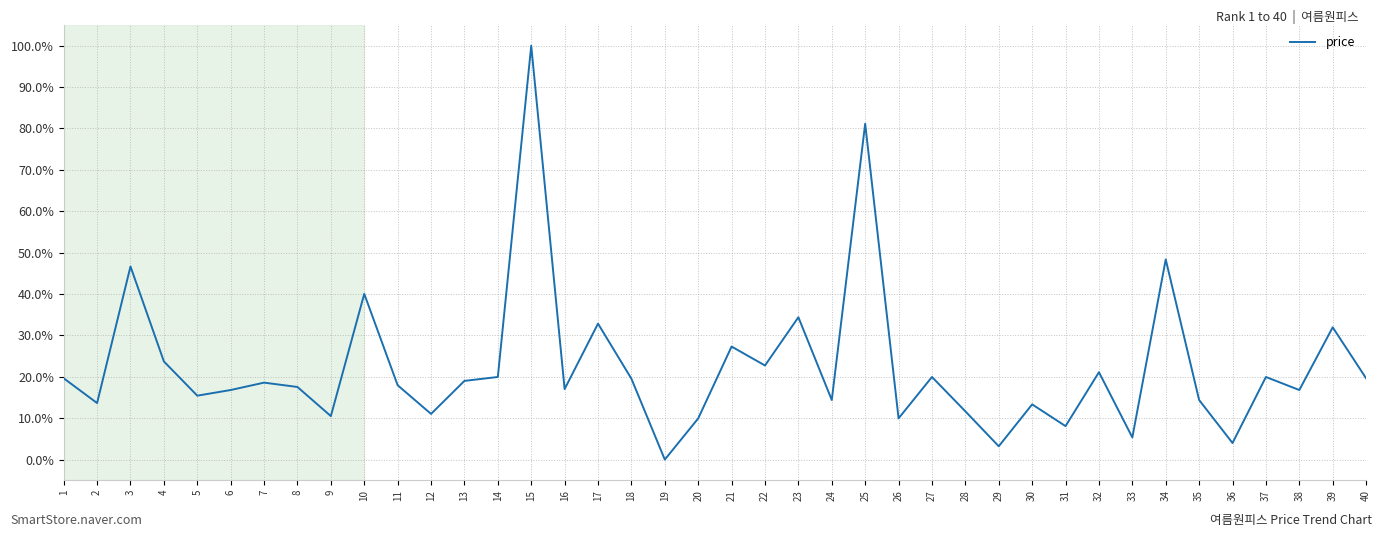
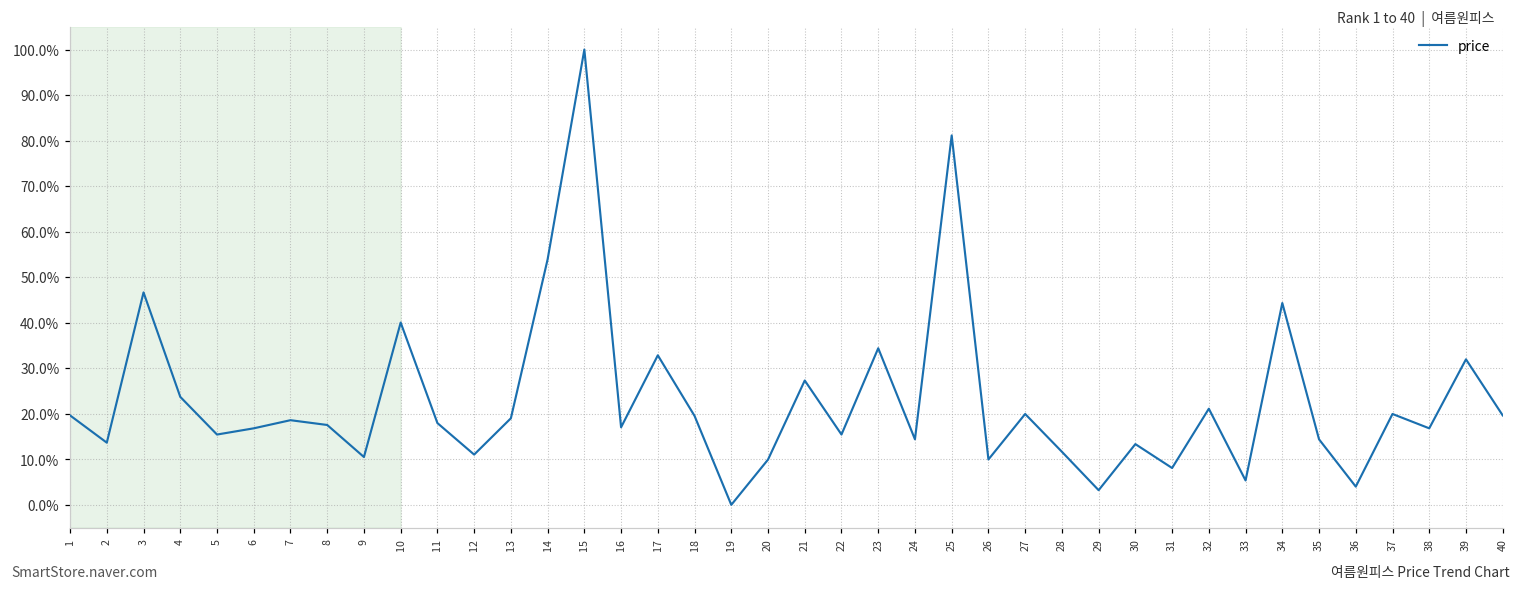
14: 20% -> 54%
22: 23% -> 15%
34: 48% -> 44%
